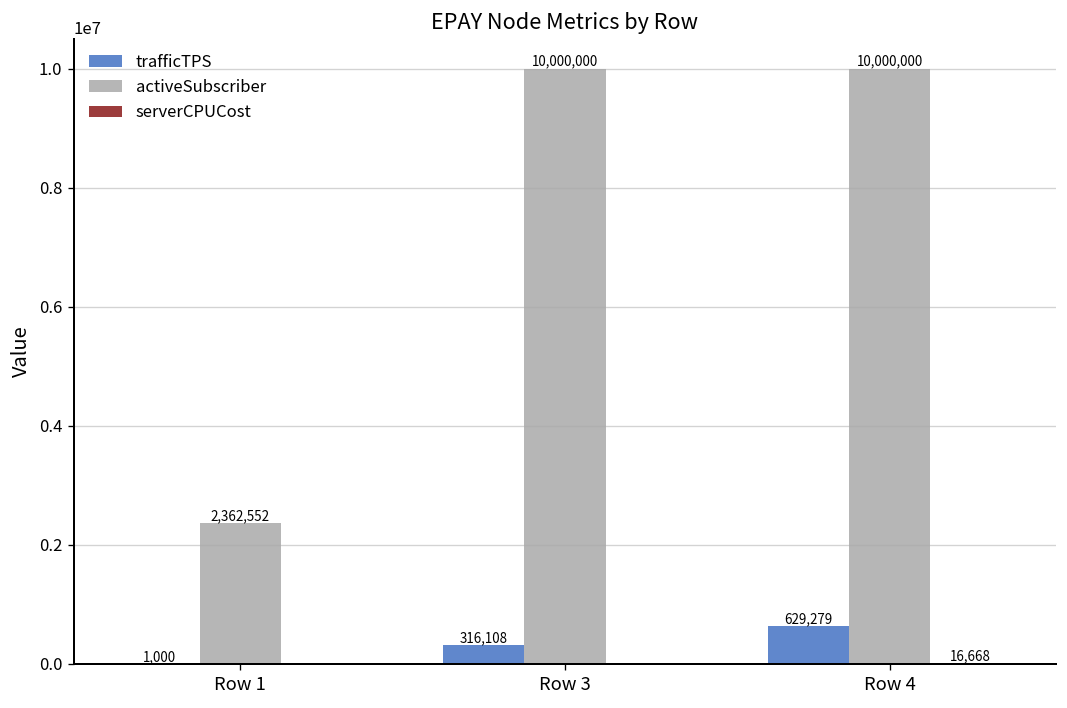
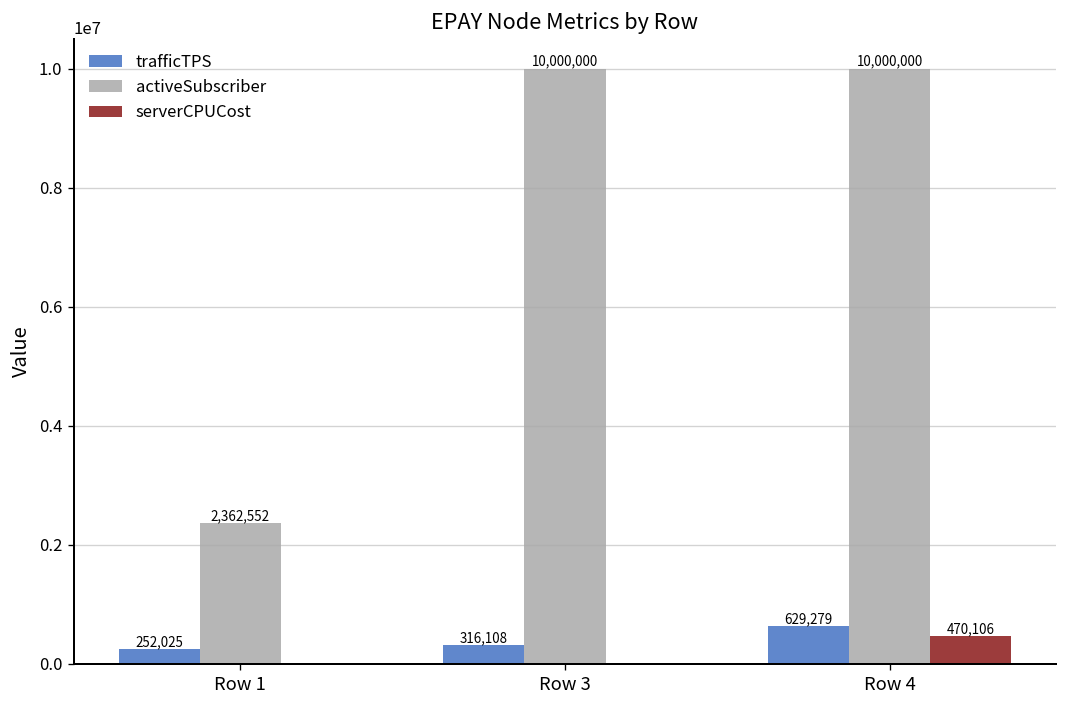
trafficTPS, Row 1: 1,000 -> 252,025
serverCPUCost, Row 4: 16,668 -> 470,106
